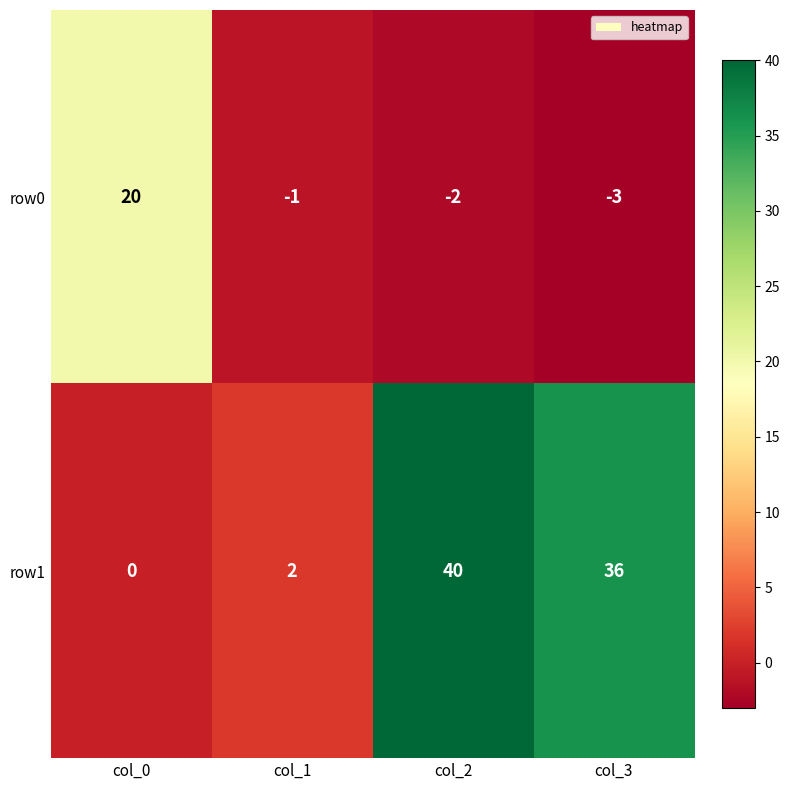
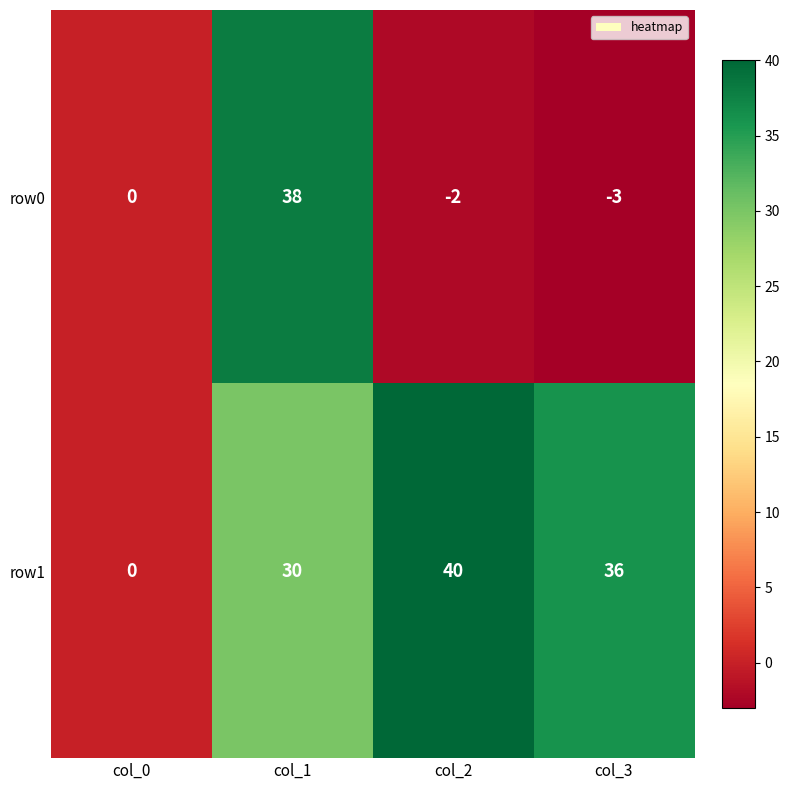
row0, col_0: 20 -> 0
row0, col_1: -1 -> 38
row1, col_1: 2 -> 30
